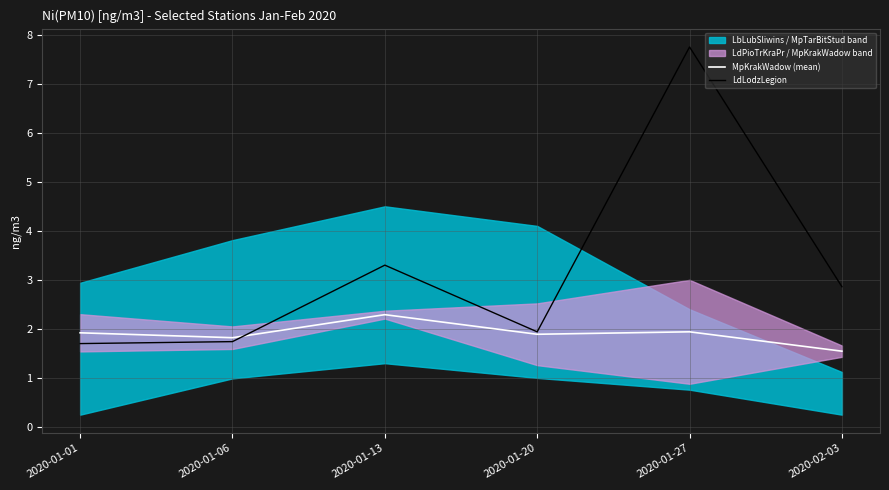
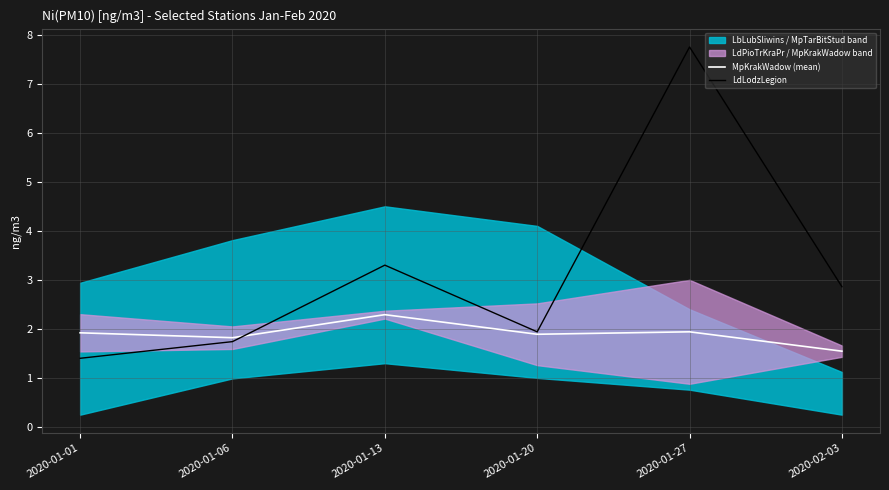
LdLodzLegion, 2020-01-01: 1.7 -> 1.4
